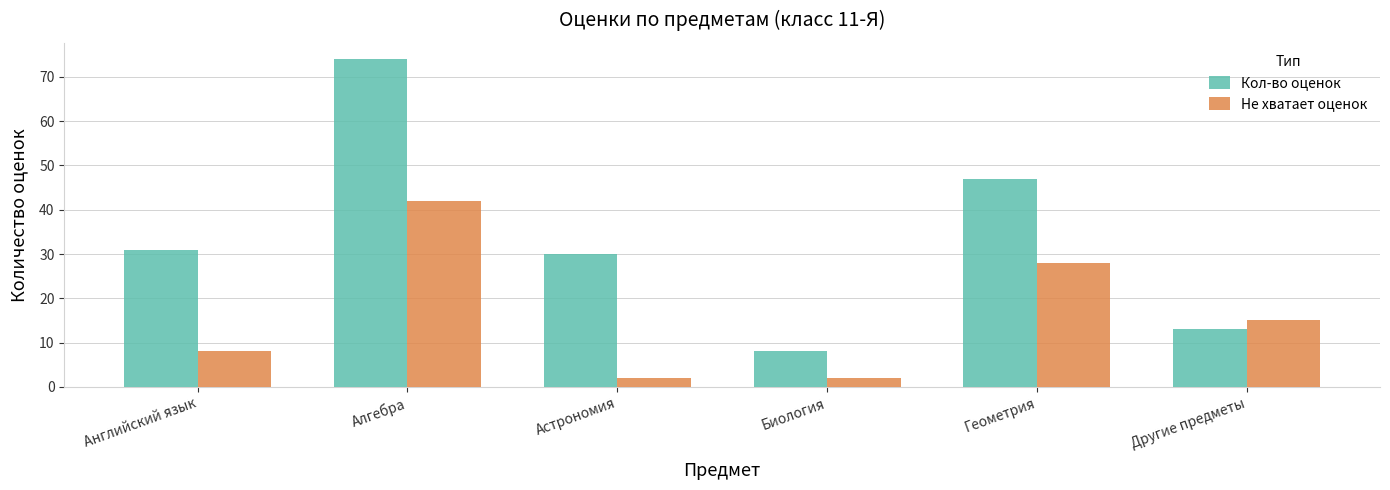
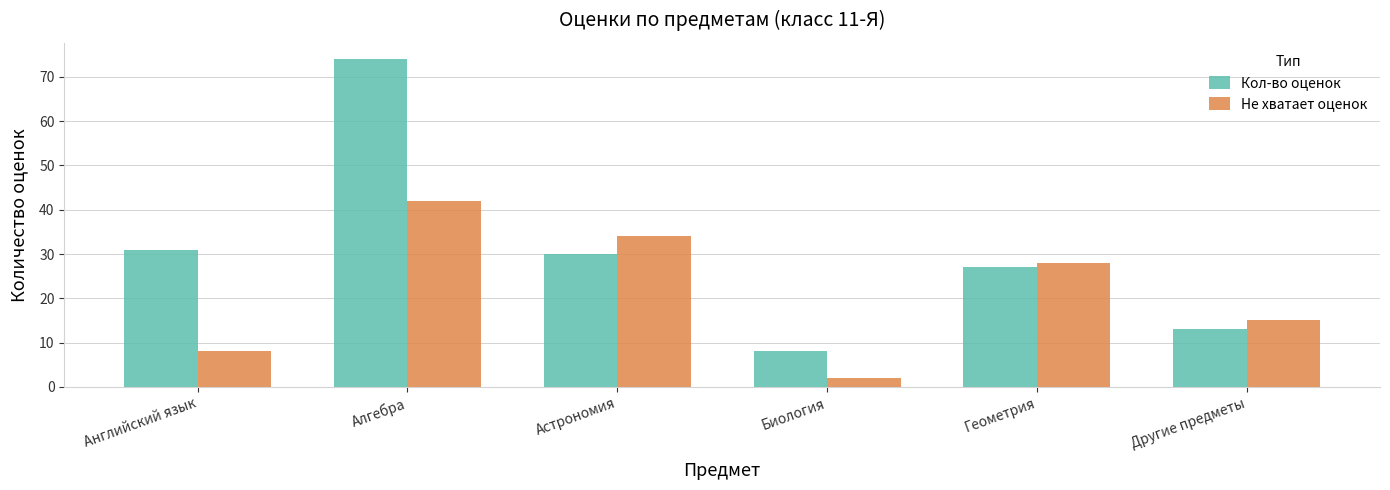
Не хватает оценок, Астрономия: 2 -> 34
Кол-во оценок, Геометрия: 47 -> 27
